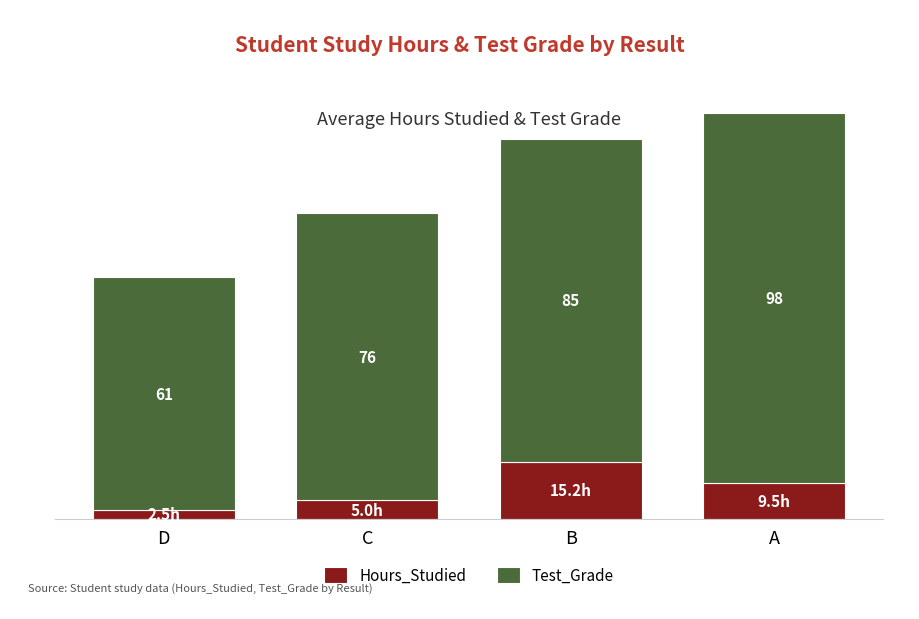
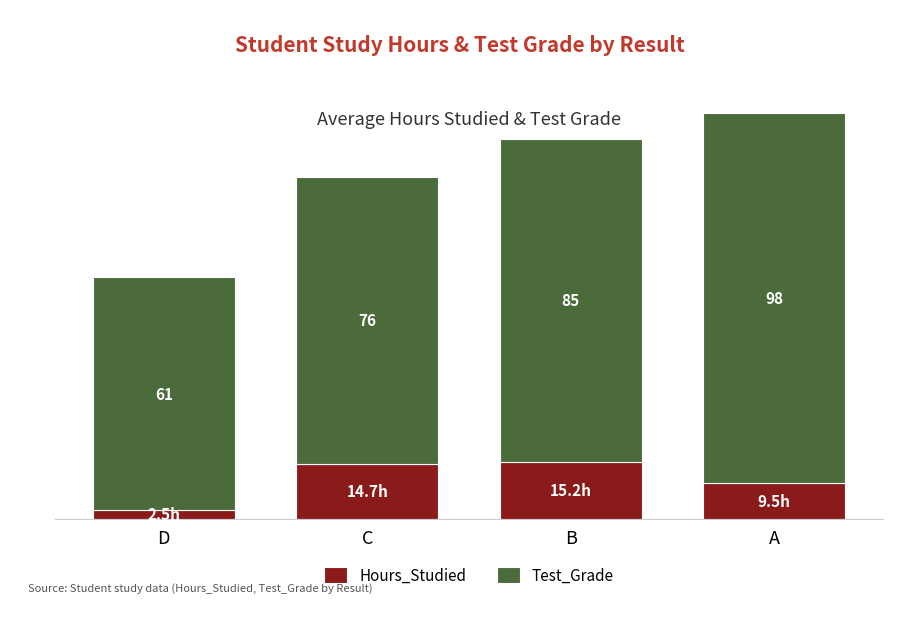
Hours_Studied, C: 5.0h -> 14.7h
